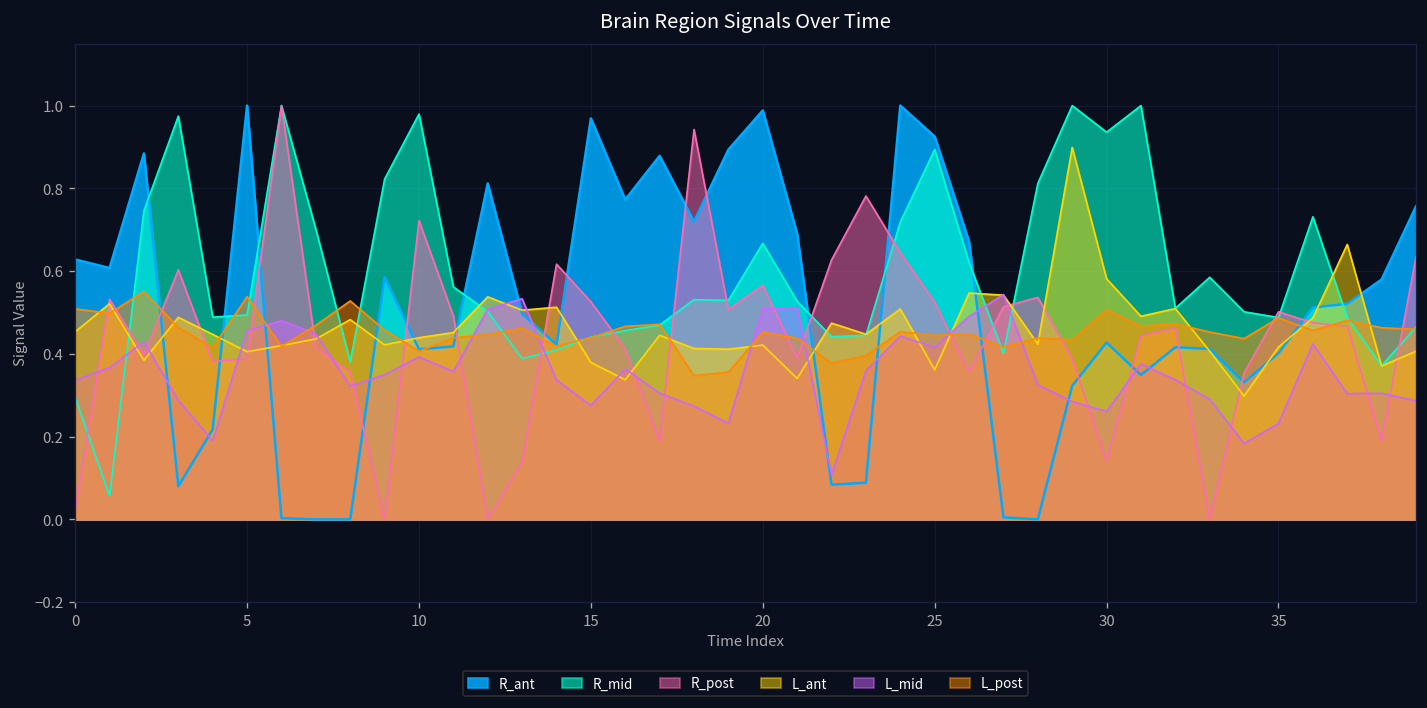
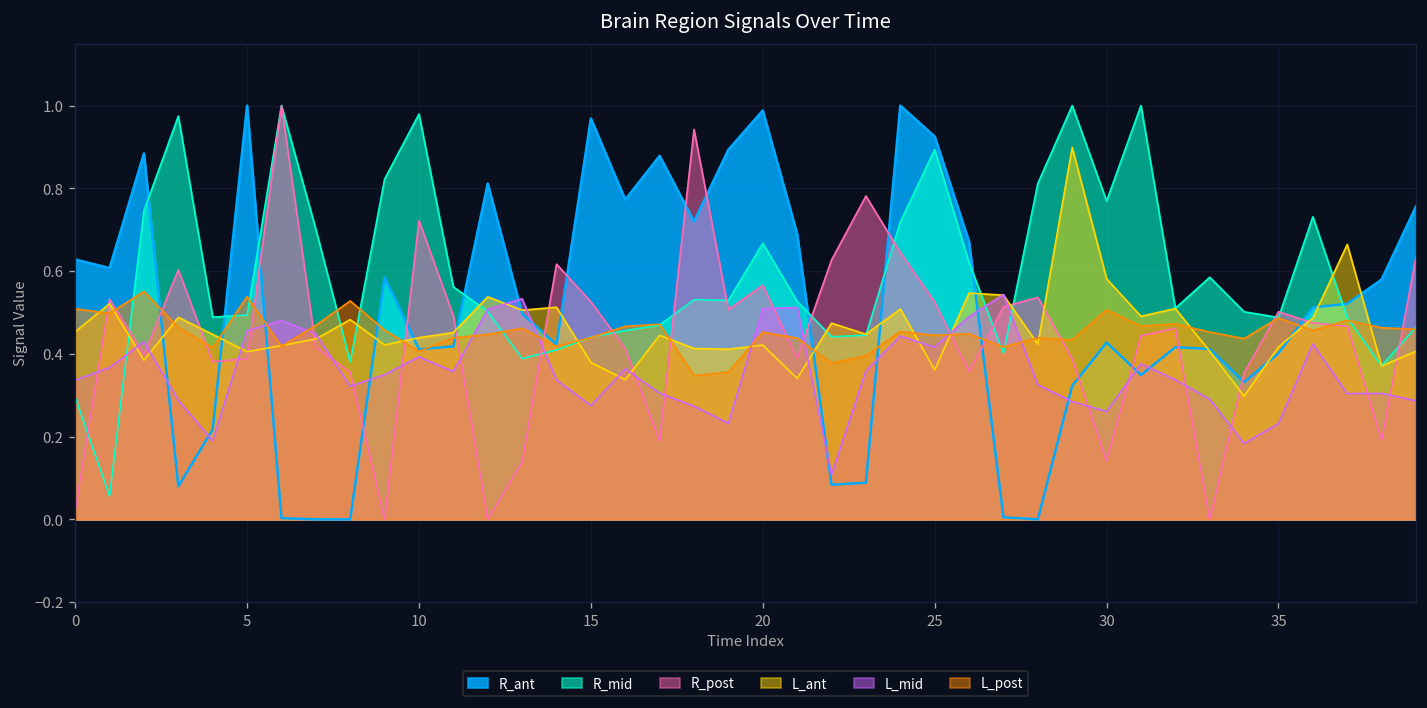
R_mid, 30: 0.94 -> 0.77
